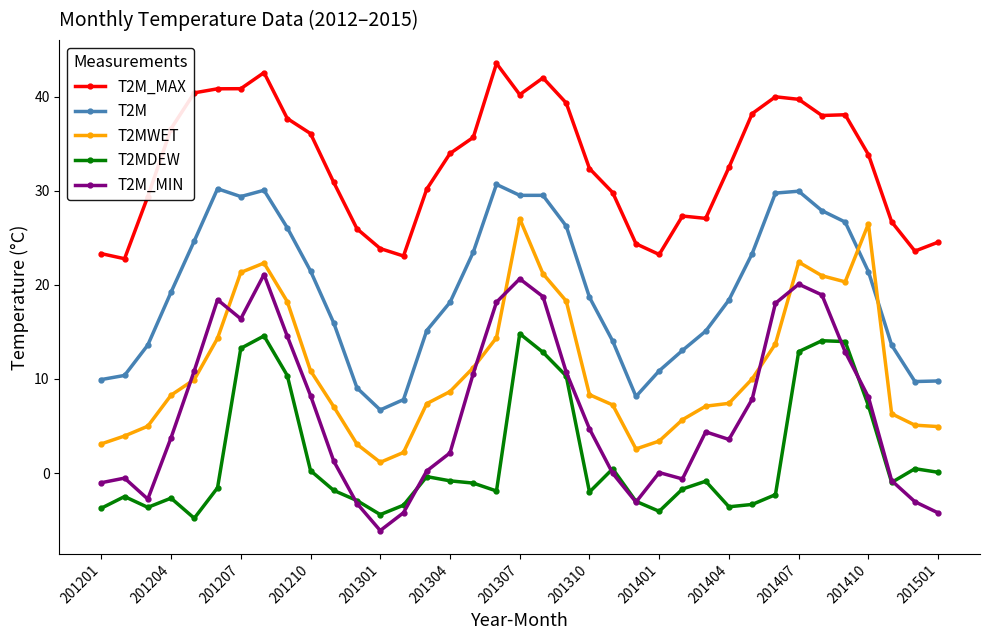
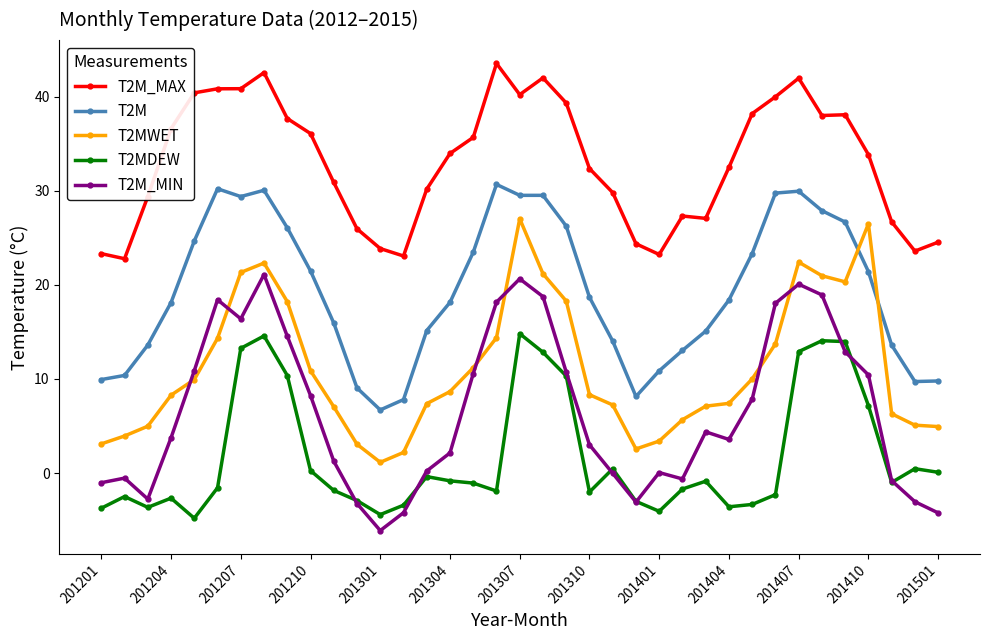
T2M, 201204: 19 -> 18
T2M_MIN, 201310: 5 -> 3
T2M_MAX, 201407: 40 -> 42
T2M_MIN, 201410: 8 -> 10
